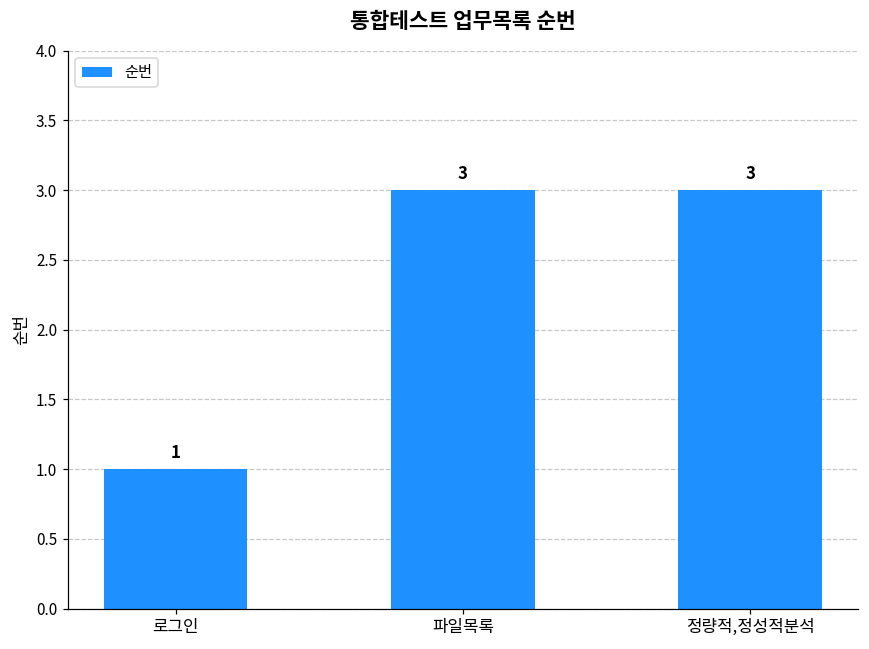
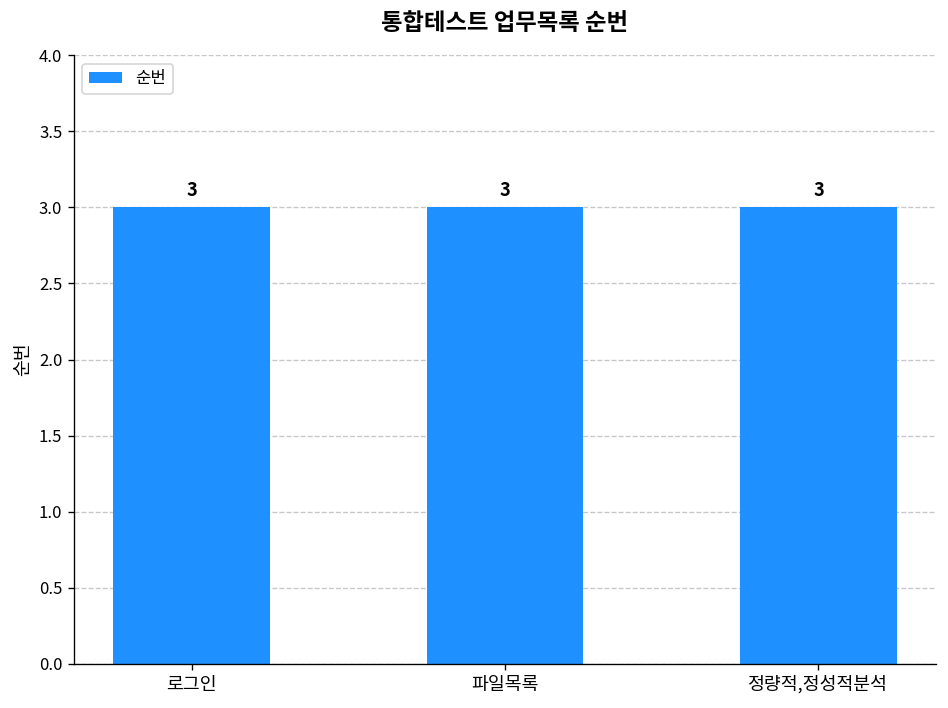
로그인: 1 -> 3
